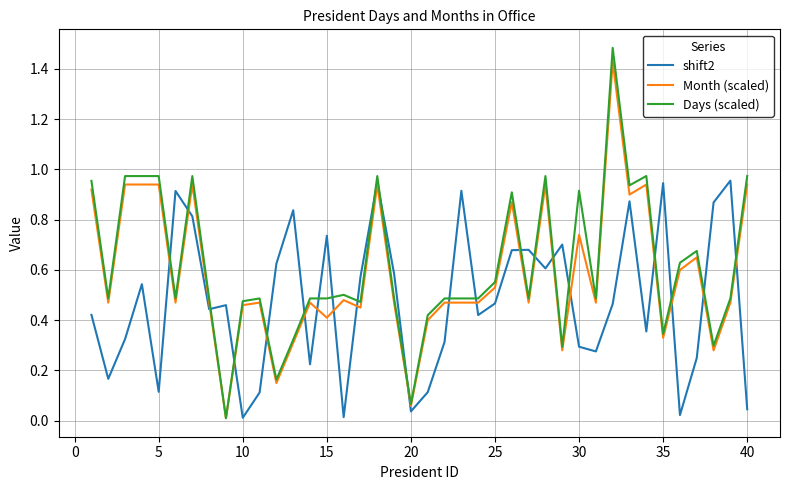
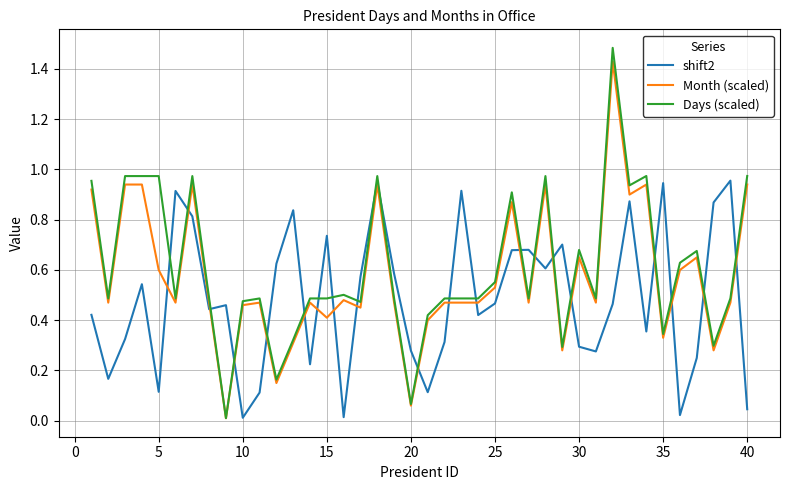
Month (scaled), 5: 0.94 -> 0.60
shift2, 20: 0.04 -> 0.28
Month (scaled), 30: 0.74 -> 0.65
Days (scaled), 30: 0.92 -> 0.68
